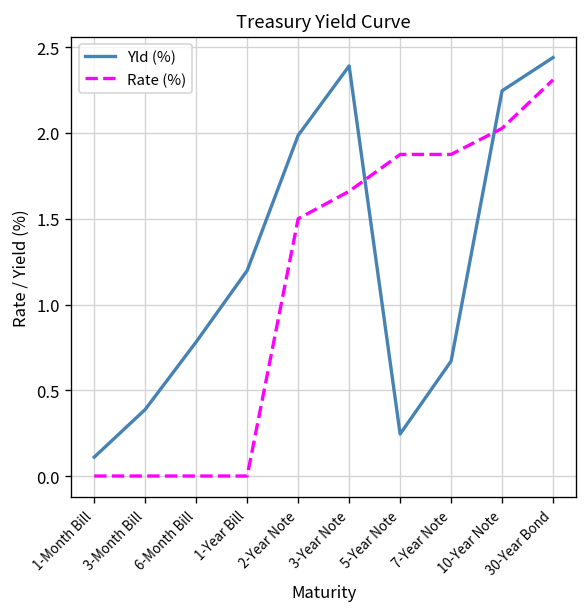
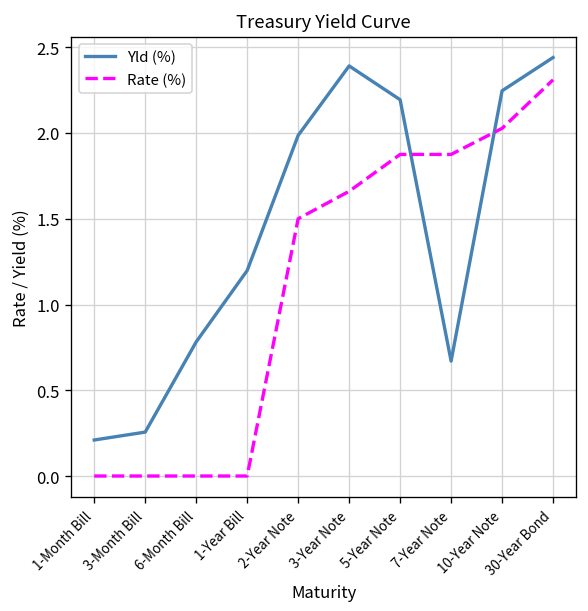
Yld (%), 1-Month Bill: 0.11 -> 0.21
Yld (%), 3-Month Bill: 0.39 -> 0.26
Yld (%), 5-Year Note: 0.25 -> 2.19
